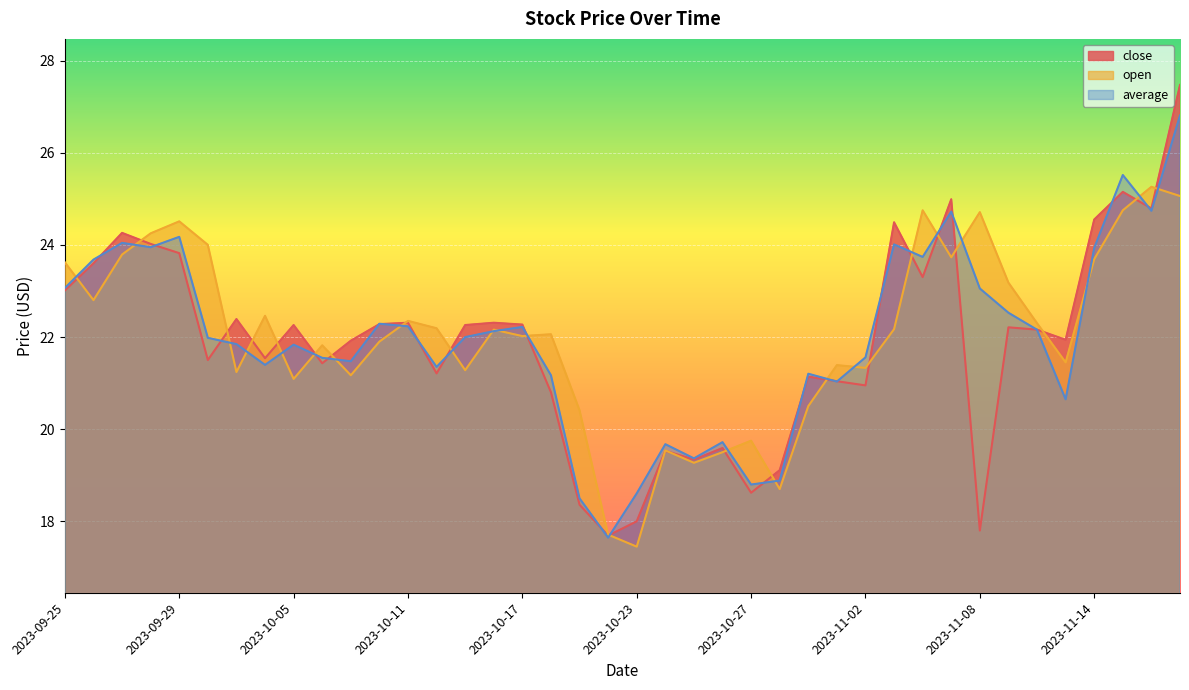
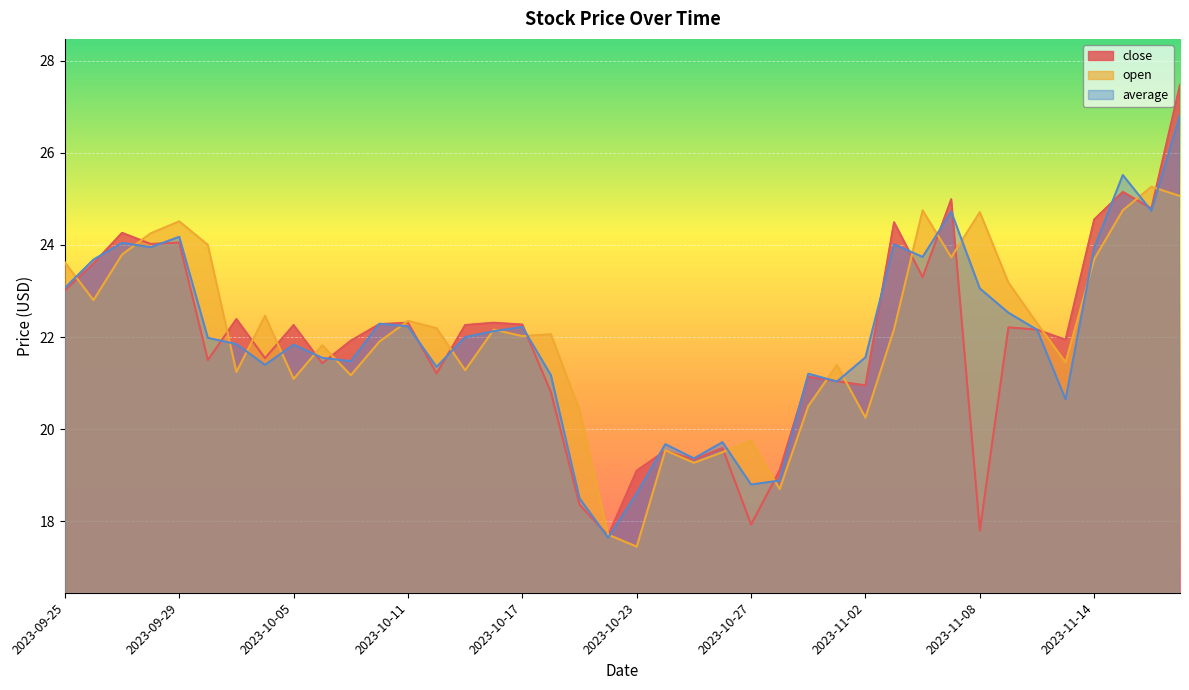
close, 2023-09-29: 23.8 -> 24.1
close, 2023-10-23: 18.0 -> 19.1
close, 2023-10-27: 18.6 -> 17.9
open, 2023-11-02: 21.3 -> 20.3
